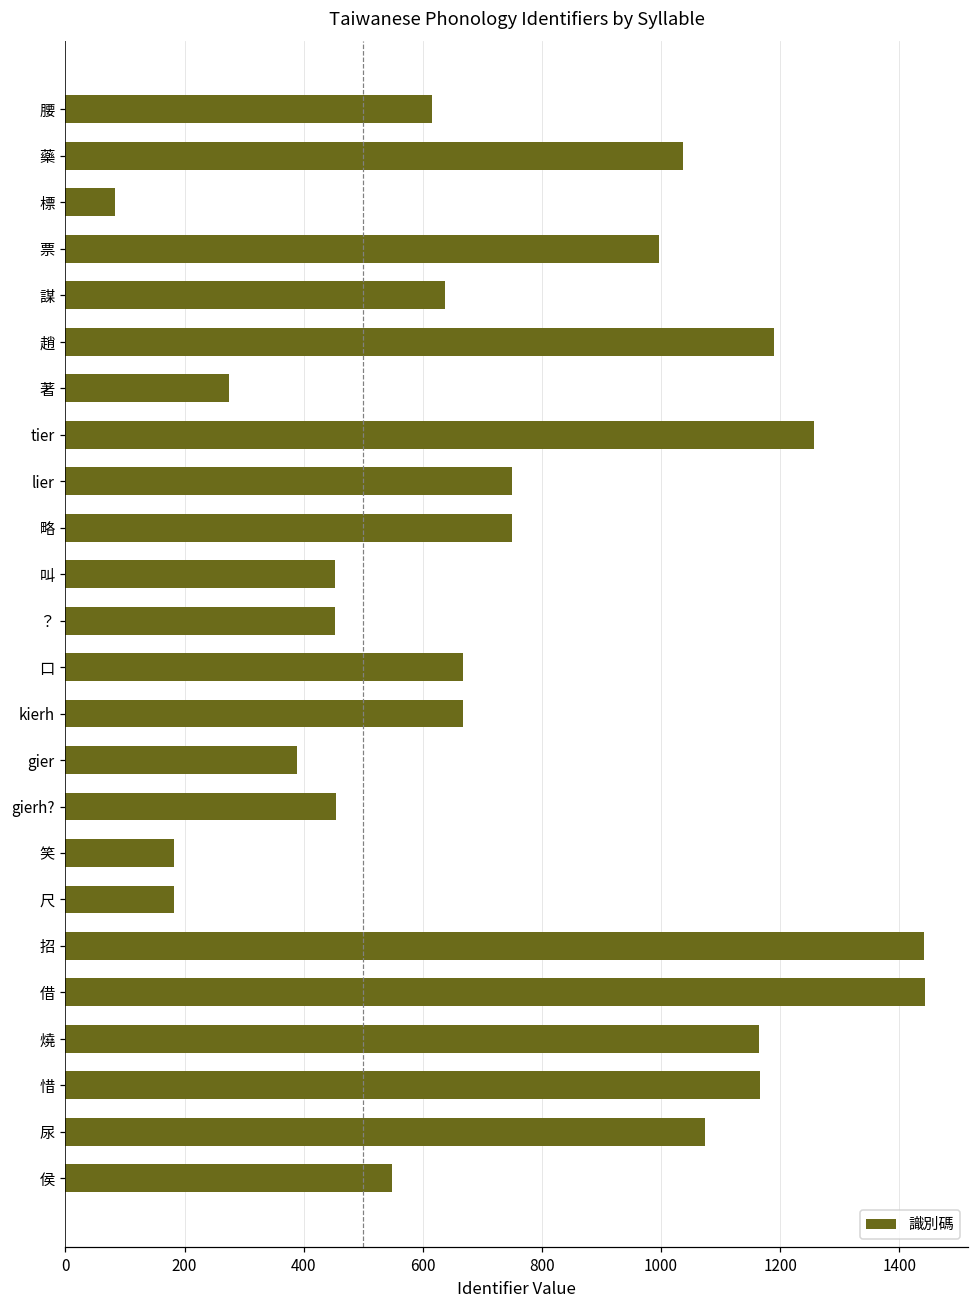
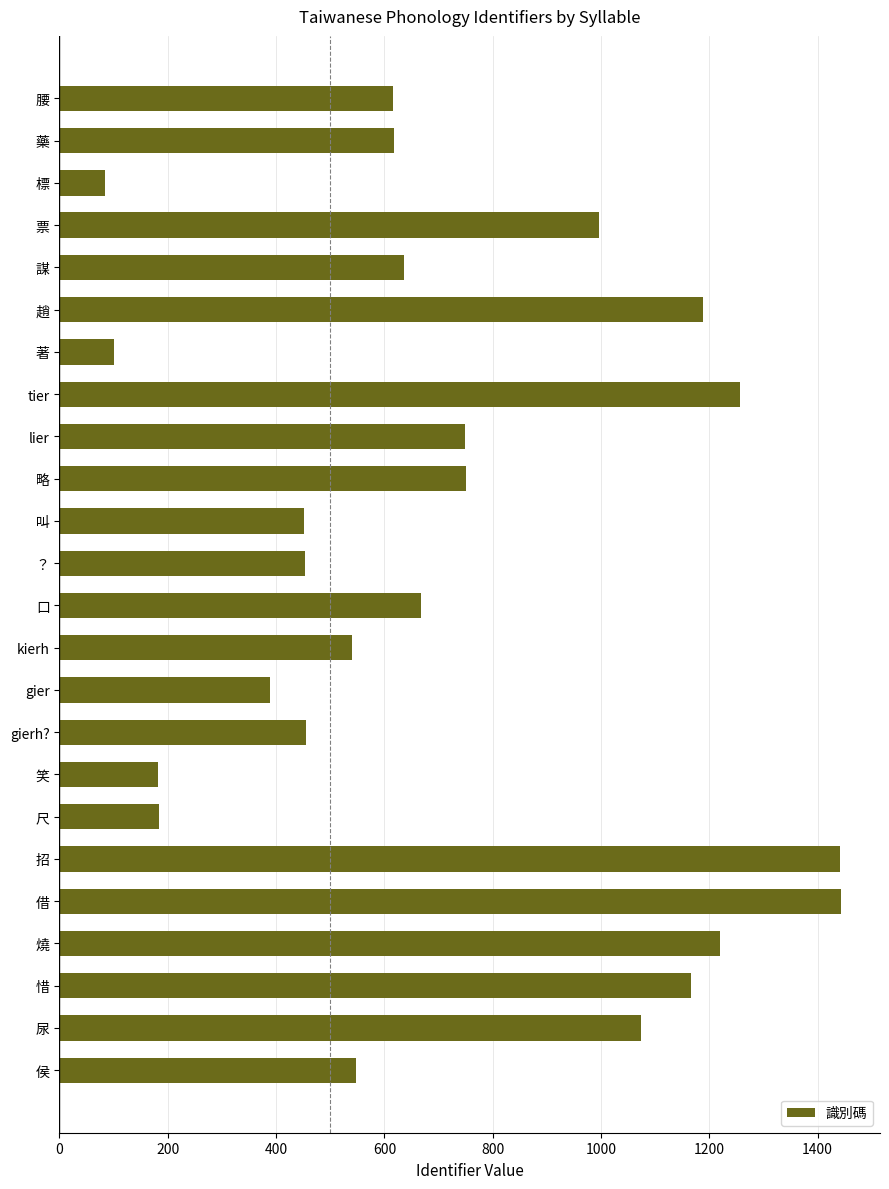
藥: 1040 -> 620
著: 280 -> 100
kierh: 670 -> 540
燒: 1170 -> 1220
